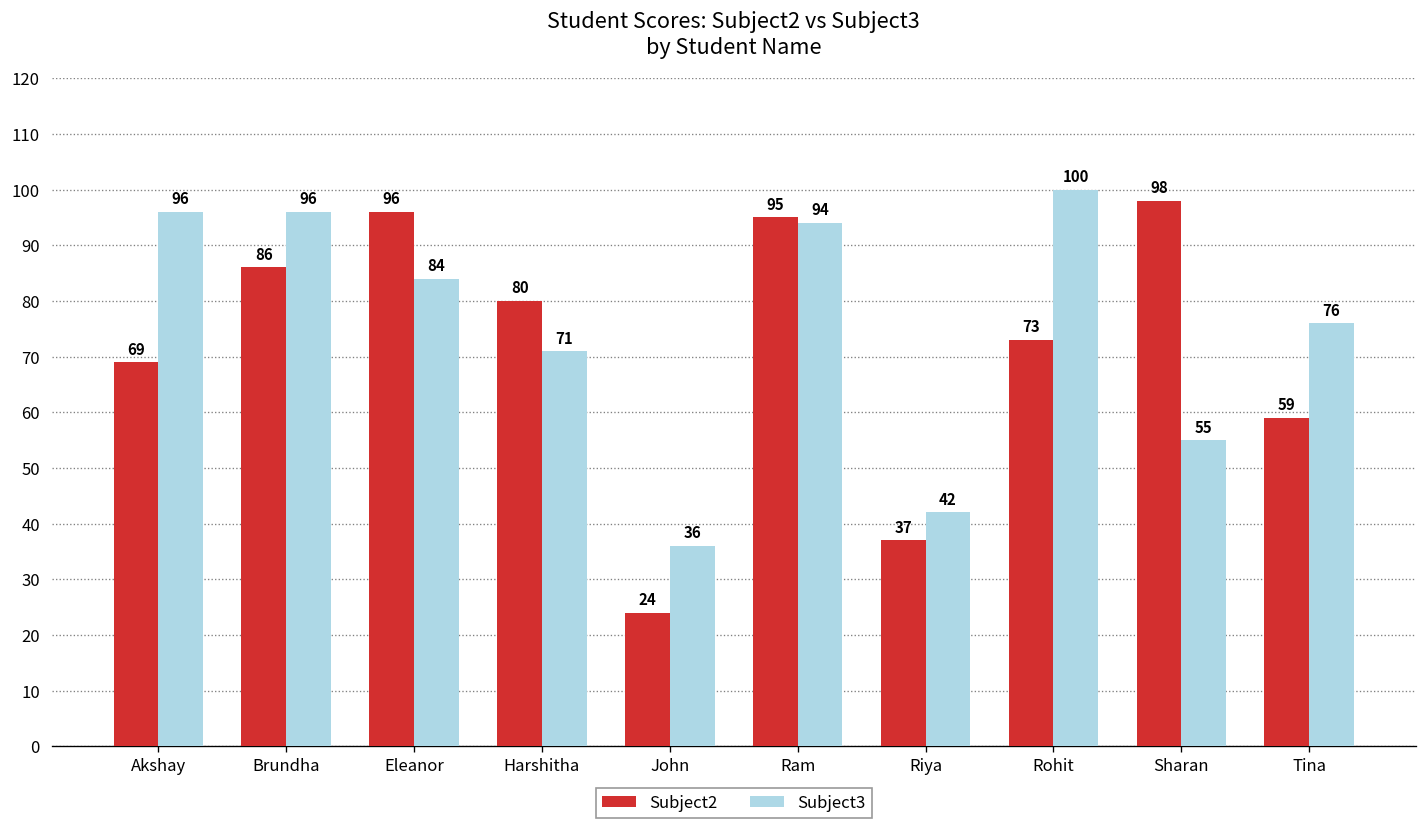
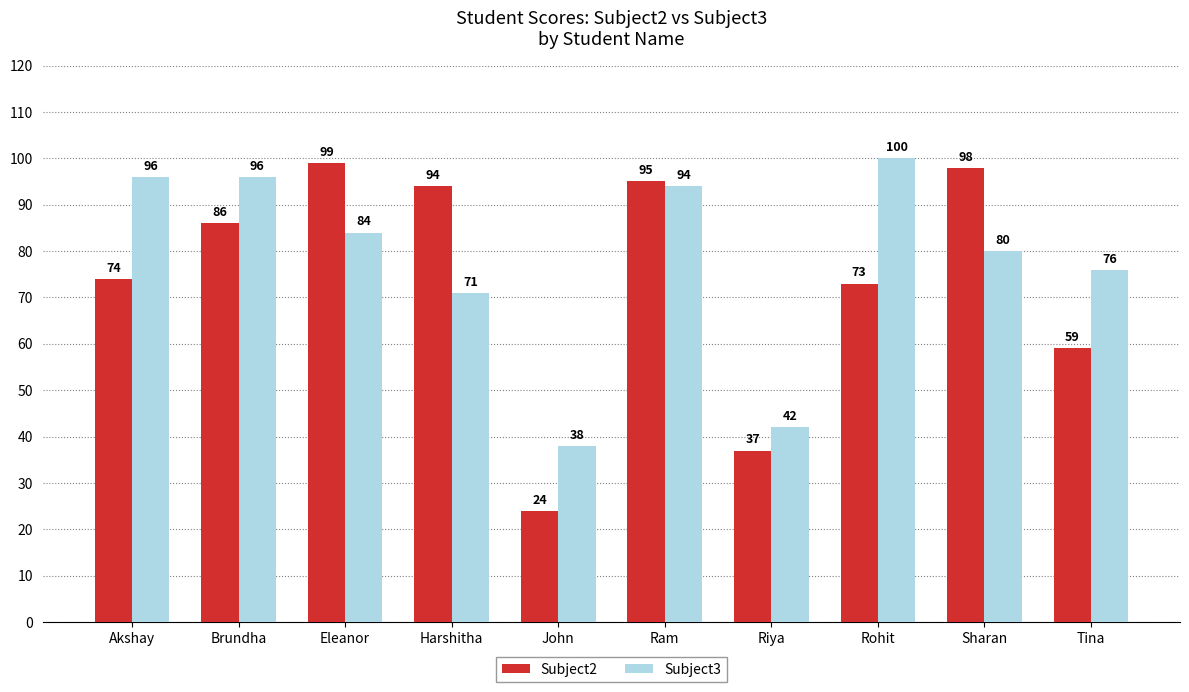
Subject2, Akshay: 69 -> 74
Subject2, Eleanor: 96 -> 99
Subject2, Harshitha: 80 -> 94
Subject3, John: 36 -> 38
Subject3, Sharan: 55 -> 80
